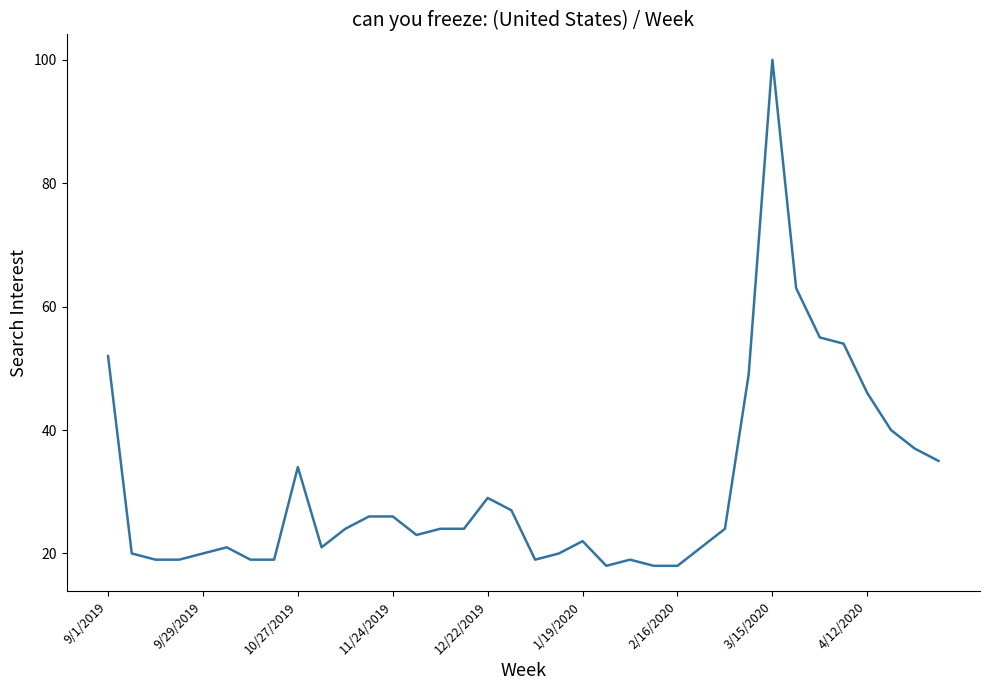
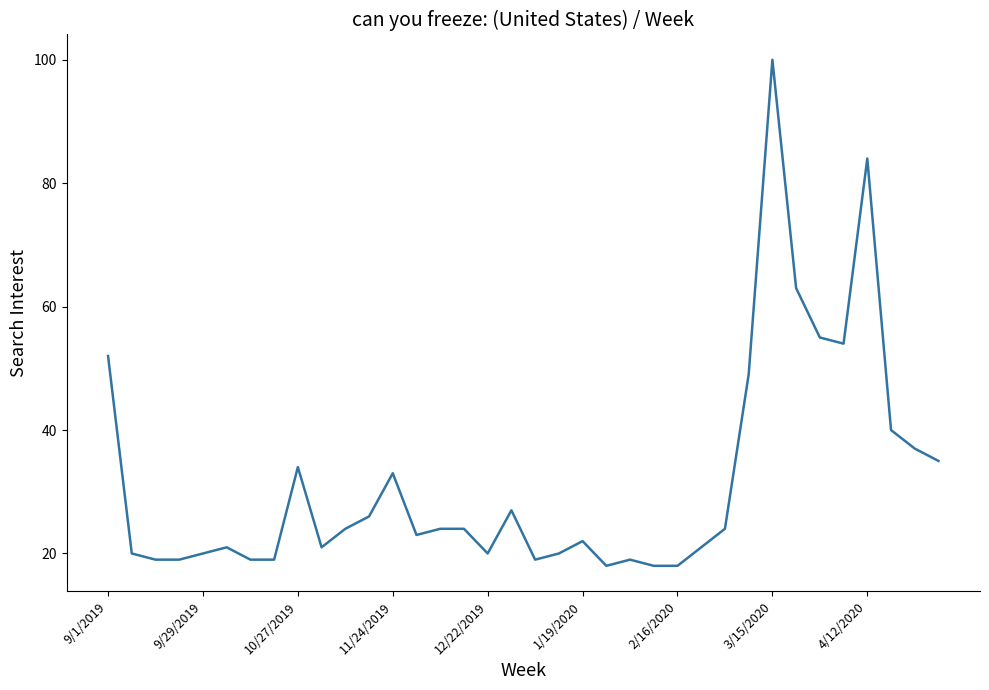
11/24/2019: 26 -> 33
12/22/2019: 29 -> 20
4/12/2020: 46 -> 84
